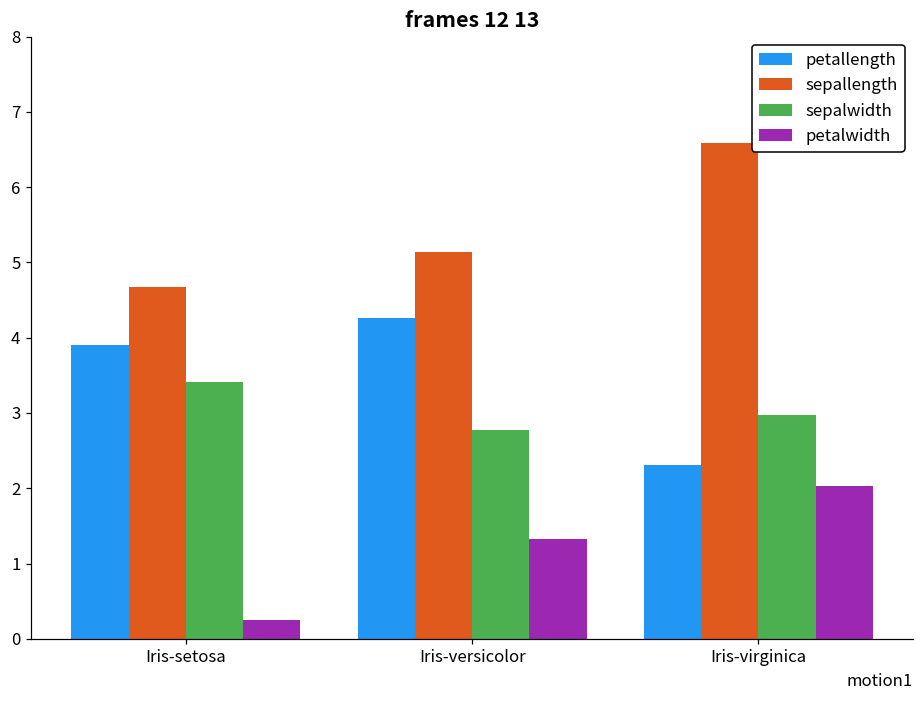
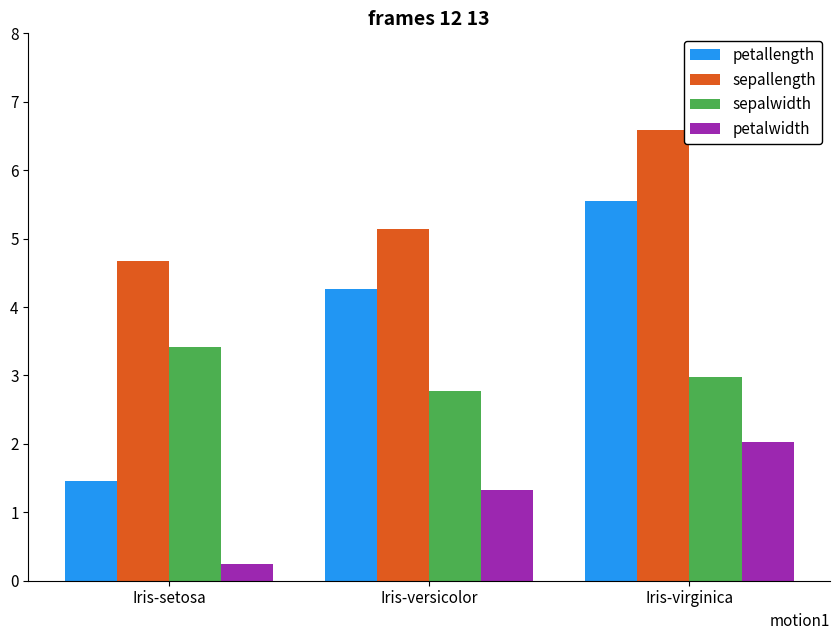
petallength, Iris-setosa: 3.9 -> 1.5
petallength, Iris-virginica: 2.3 -> 5.6
